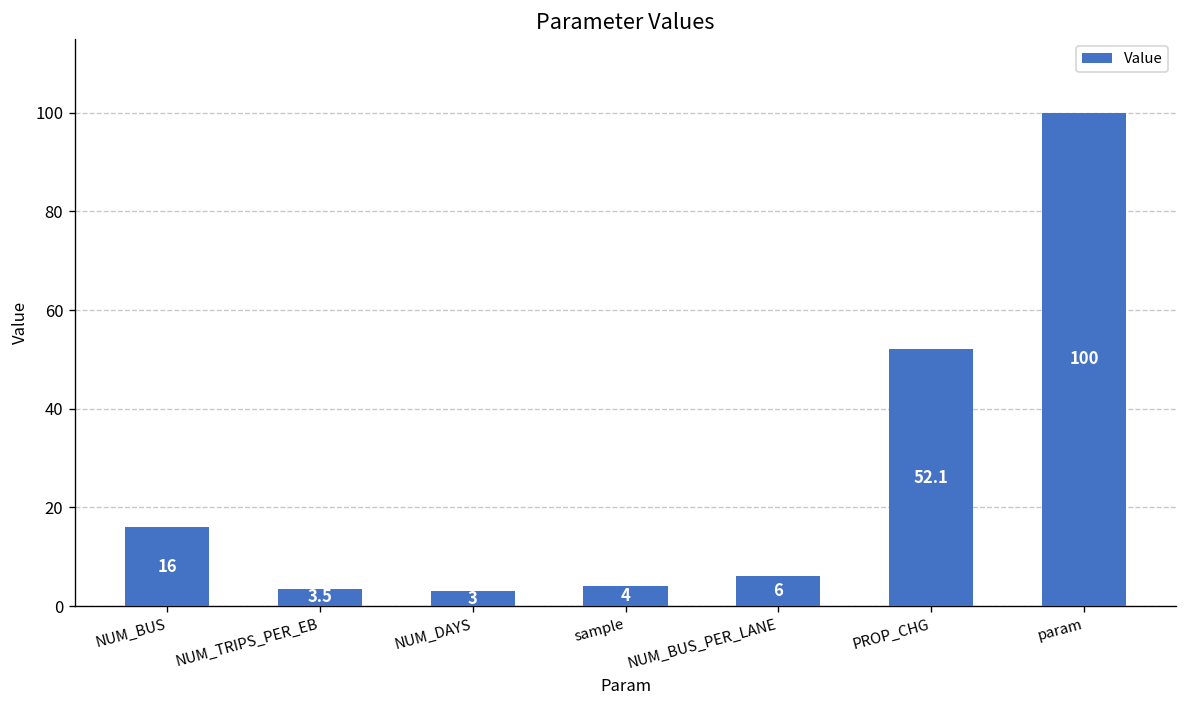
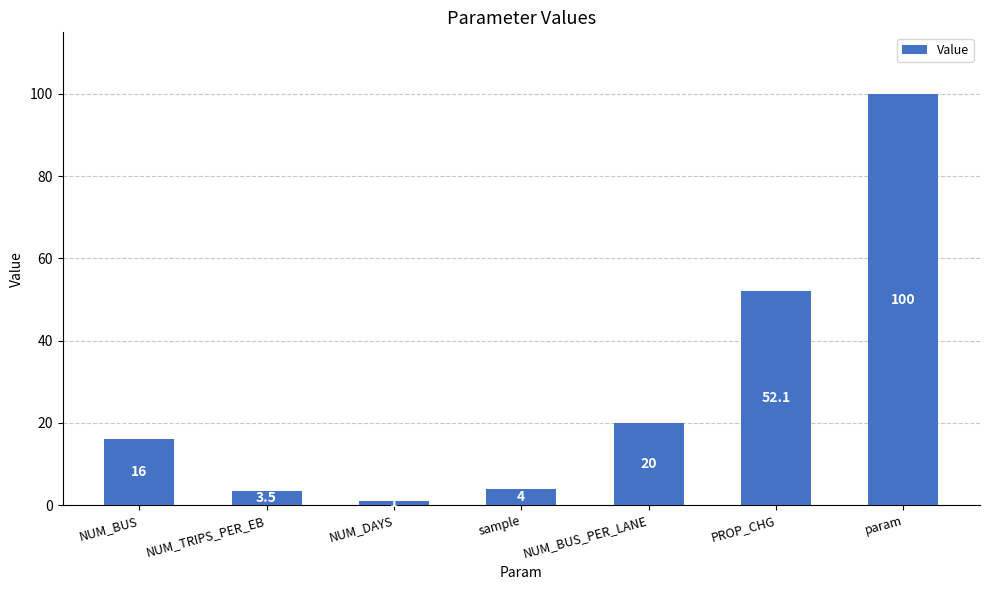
NUM_DAYS: 3 -> 1
NUM_BUS_PER_LANE: 6 -> 20
